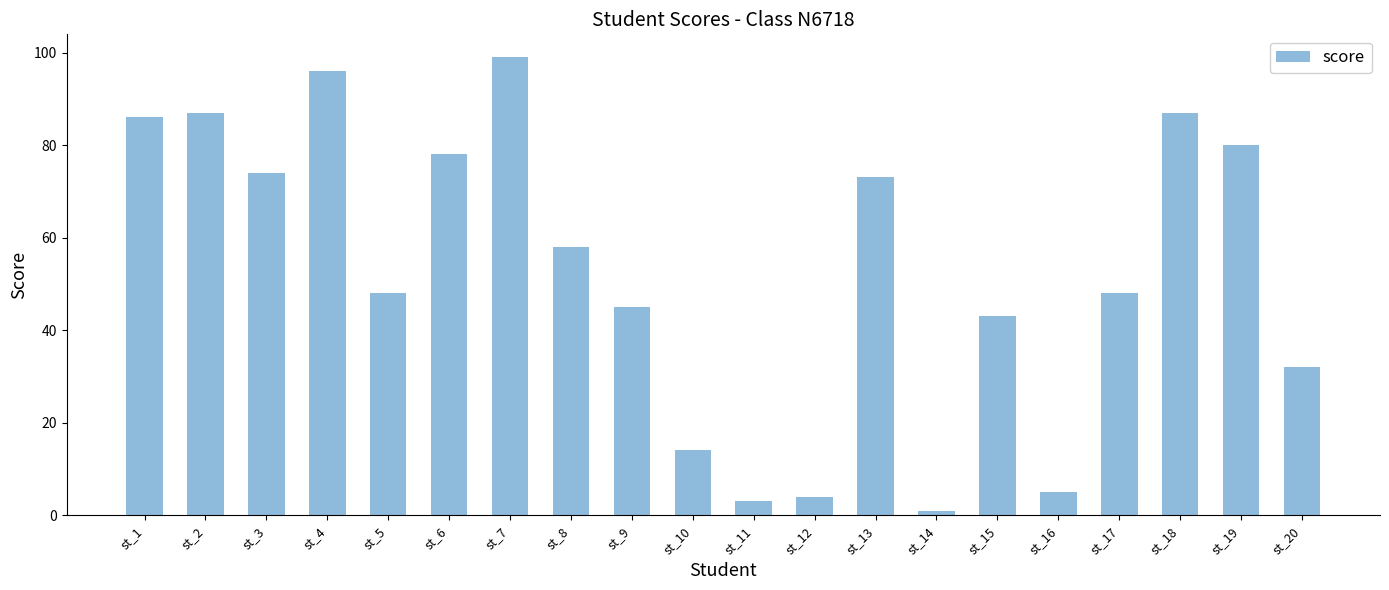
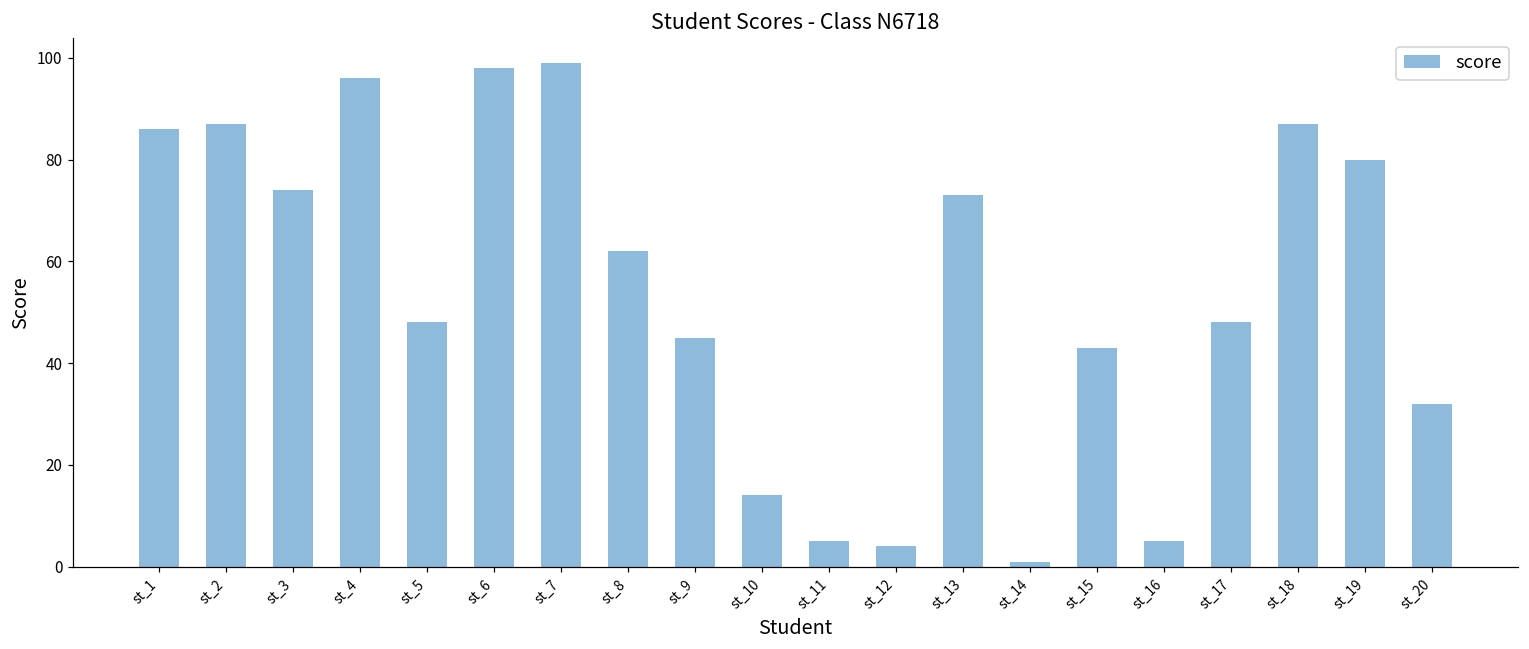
st_6: 78 -> 98
st_8: 58 -> 62
st_11: 3 -> 5
